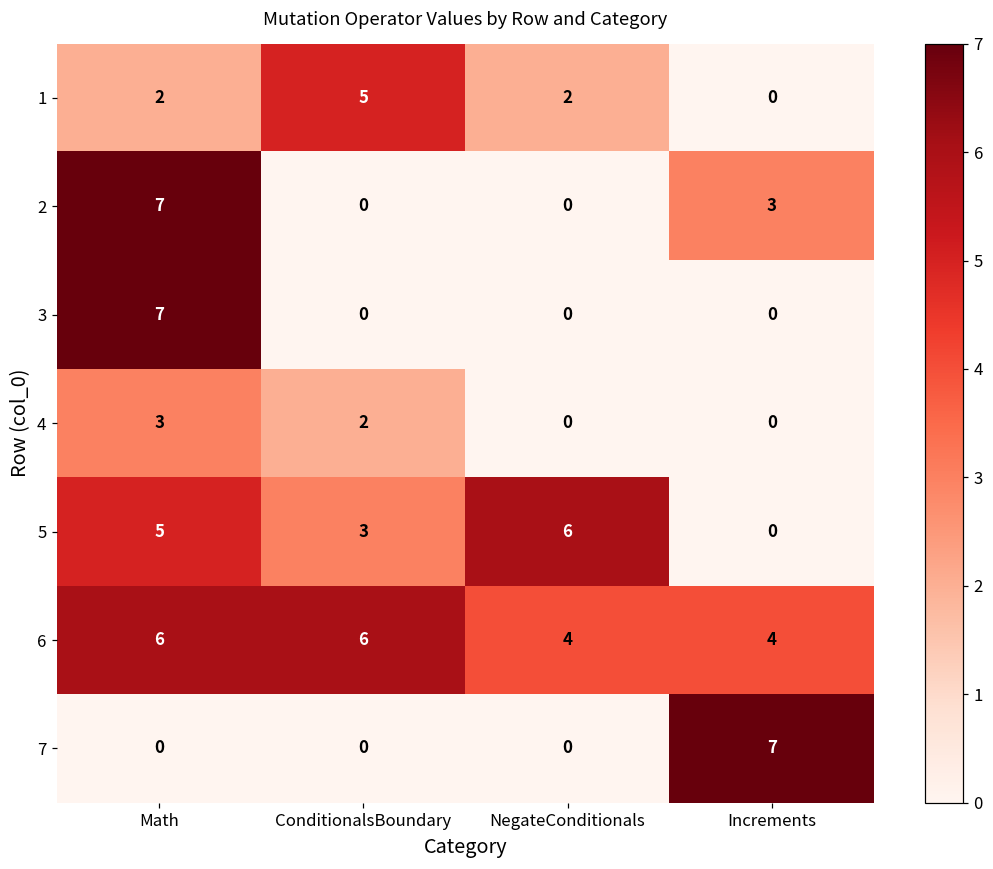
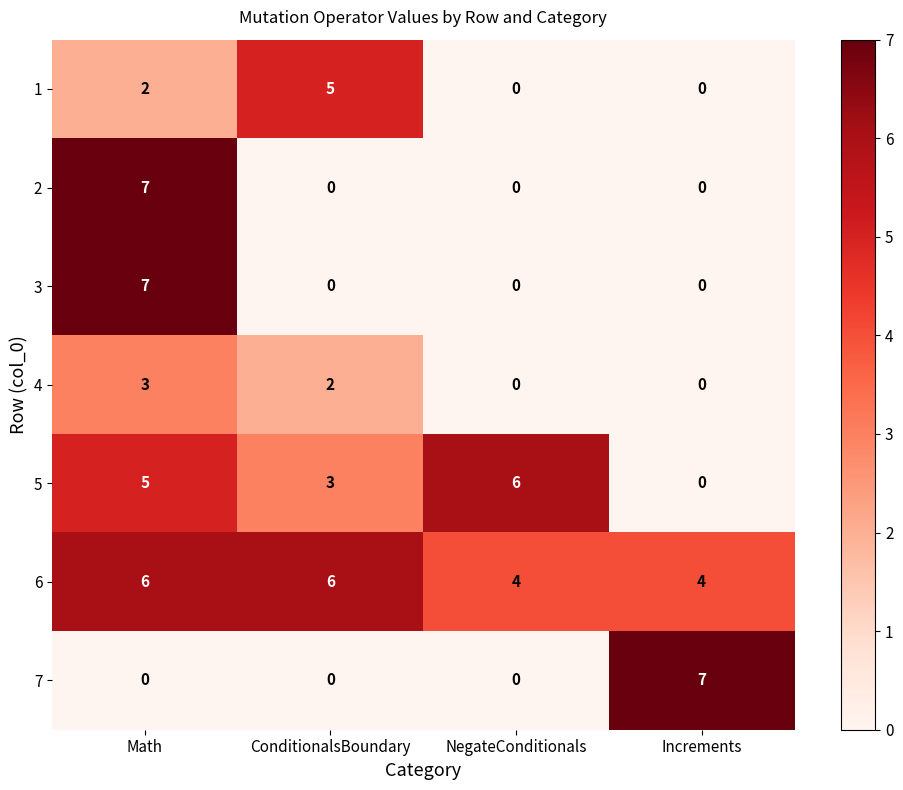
1, NegateConditionals: 2 -> 0
2, Increments: 3 -> 0
